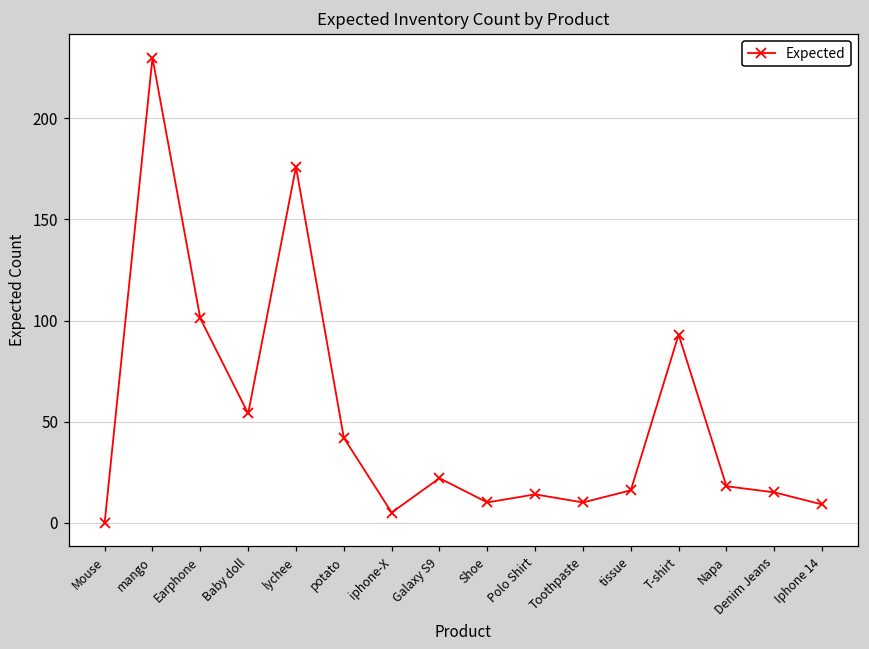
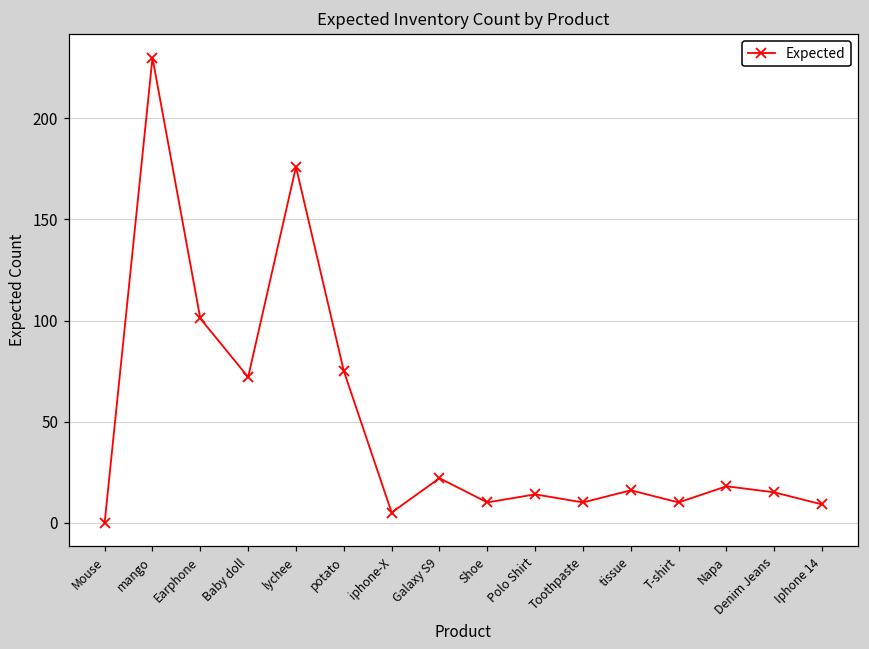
Baby doll: 54 -> 72
potato: 42 -> 75
T-shirt: 93 -> 10
